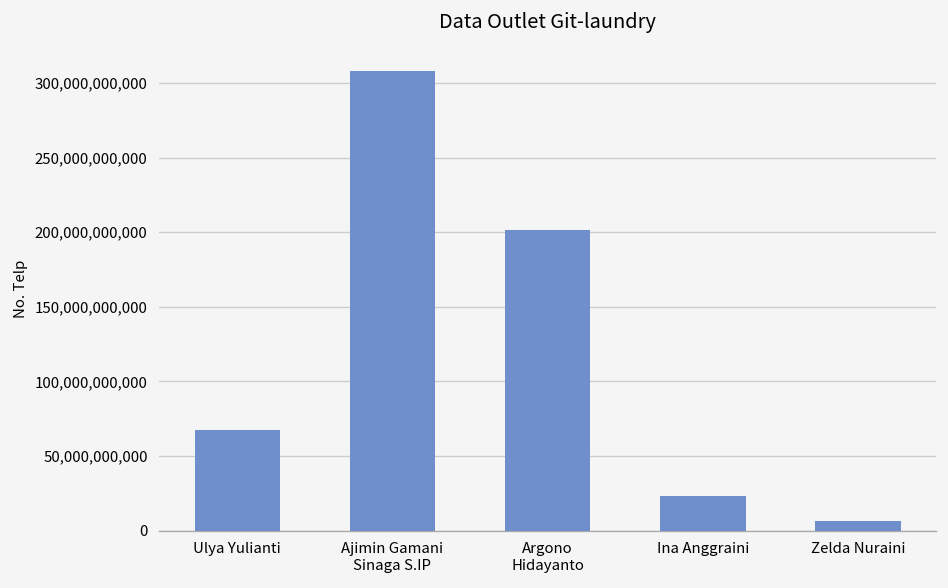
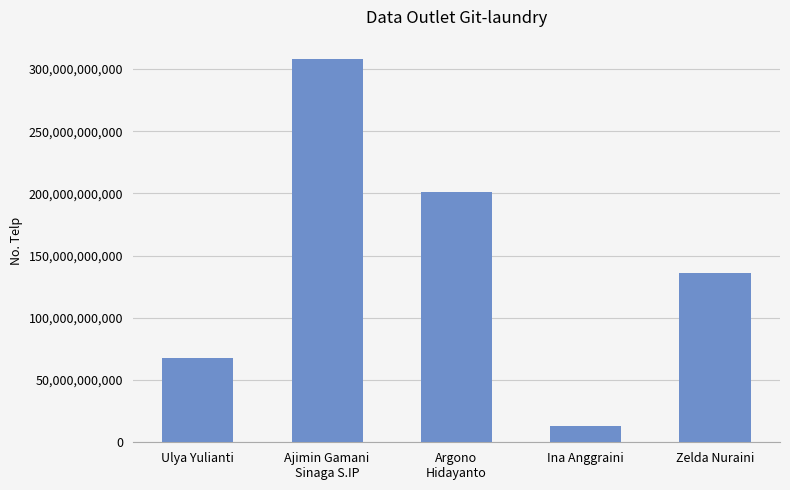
Ina Anggraini: 23,000,000,000 -> 13,000,000,000
Zelda Nuraini: 7,000,000,000 -> 136,000,000,000
